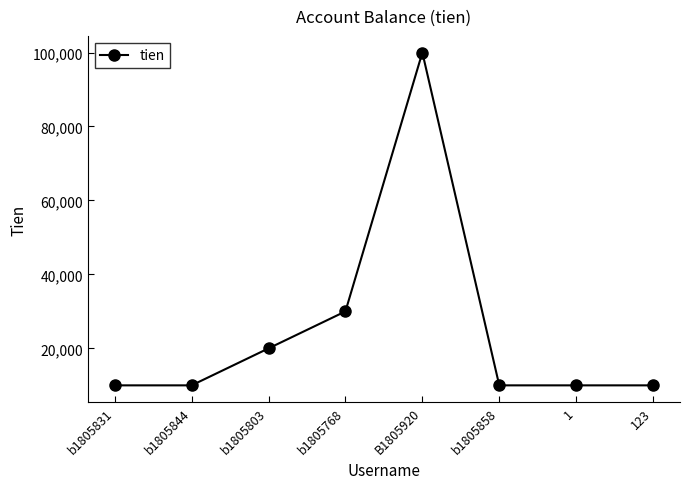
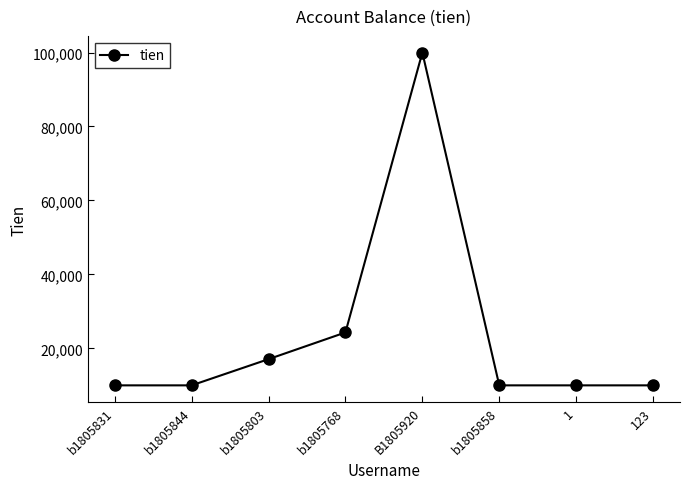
b1805803: 20,000 -> 17,000
b1805768: 30,000 -> 24,000
